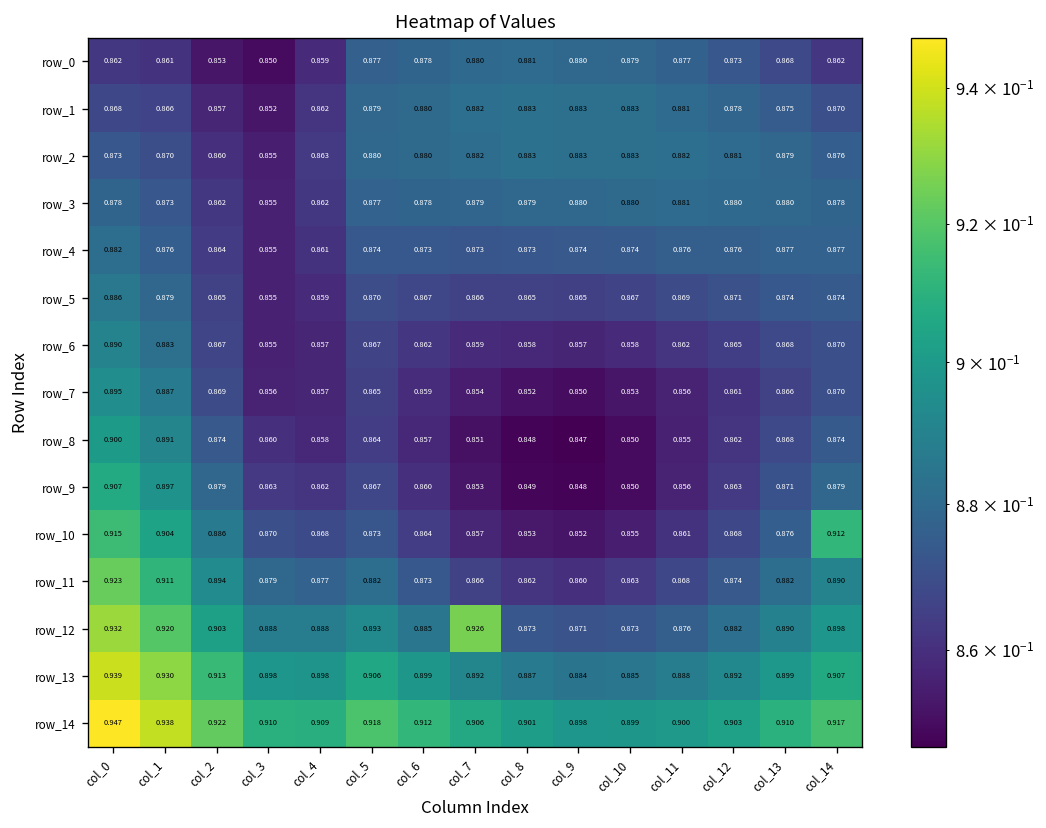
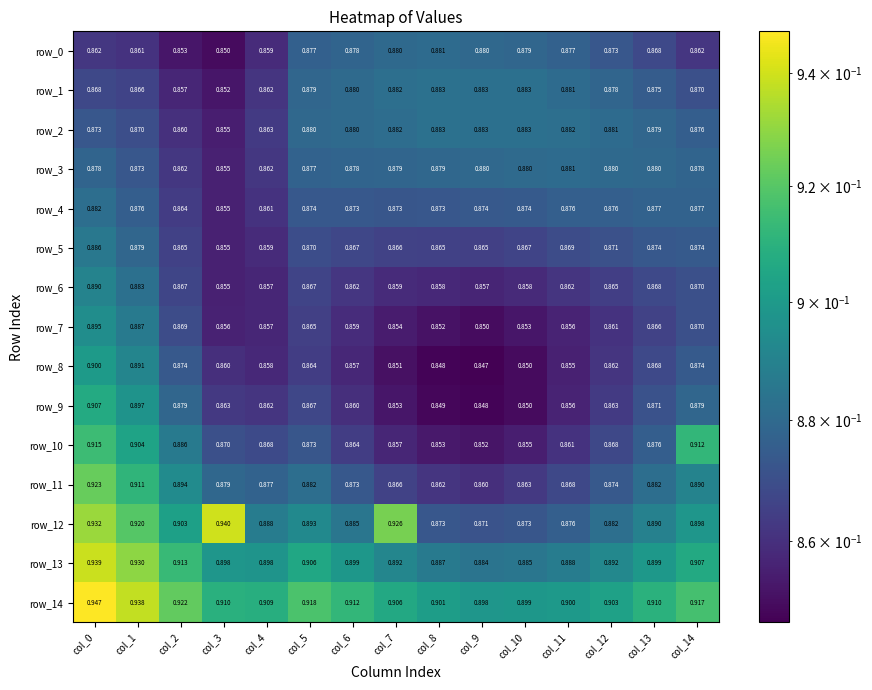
row_12, col_3: 0.888 -> 0.940
